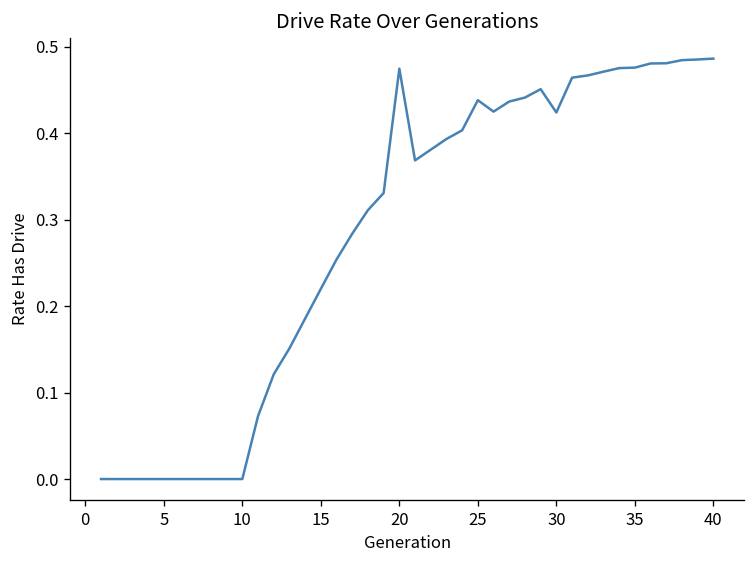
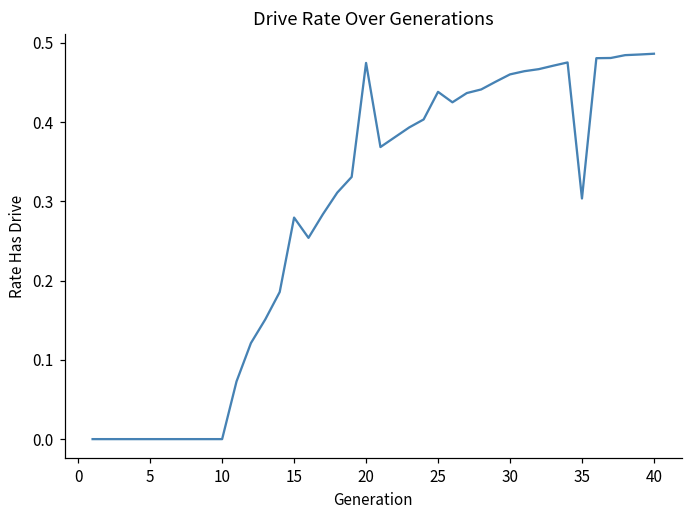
15: 0.22 -> 0.28
30: 0.42 -> 0.46
35: 0.48 -> 0.30
